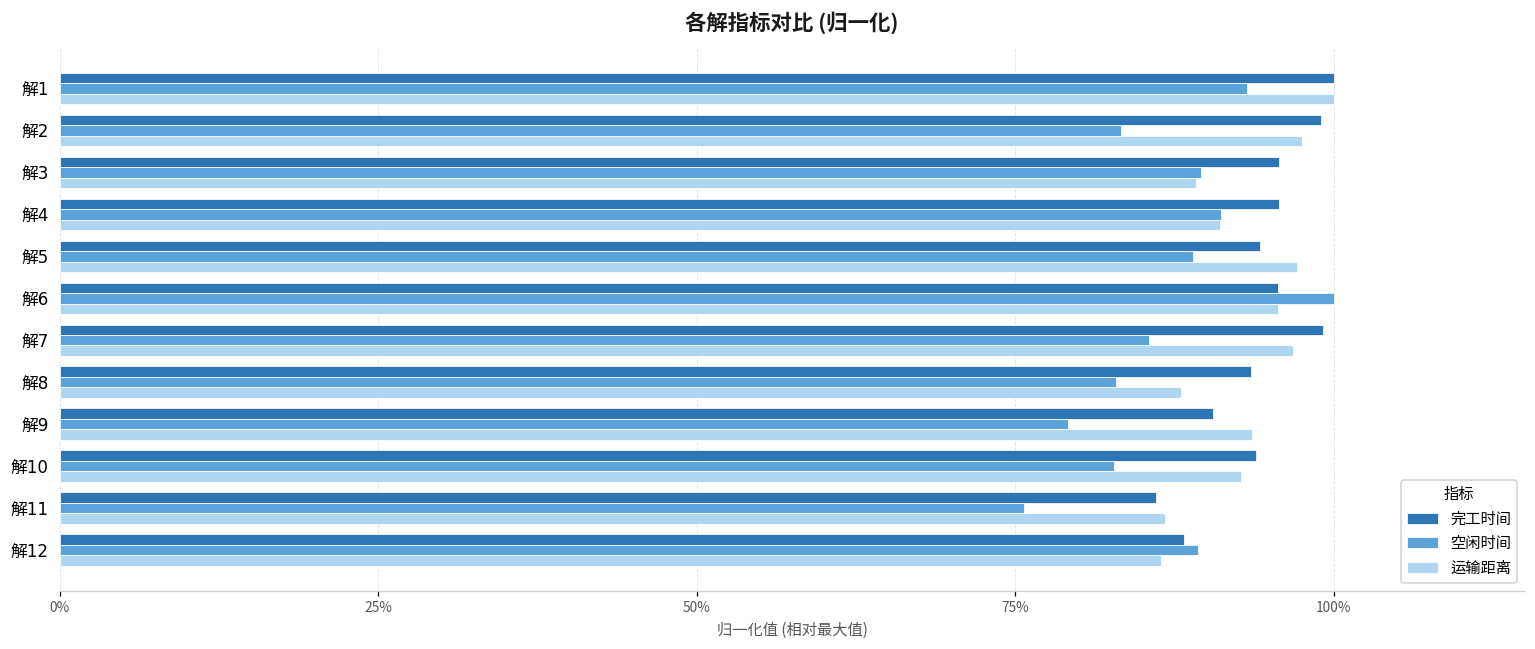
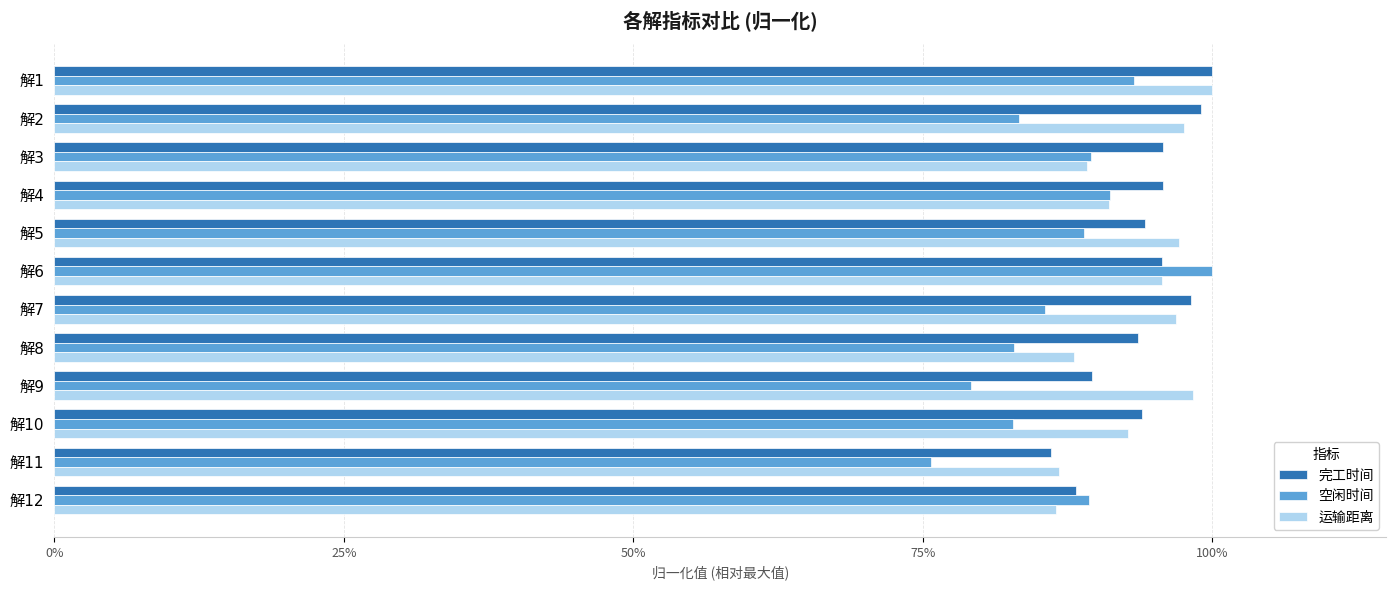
完工时间, 解7: 99.2% -> 98.1%
完工时间, 解9: 90.6% -> 89.6%
运输距离, 解9: 93.6% -> 98.4%
